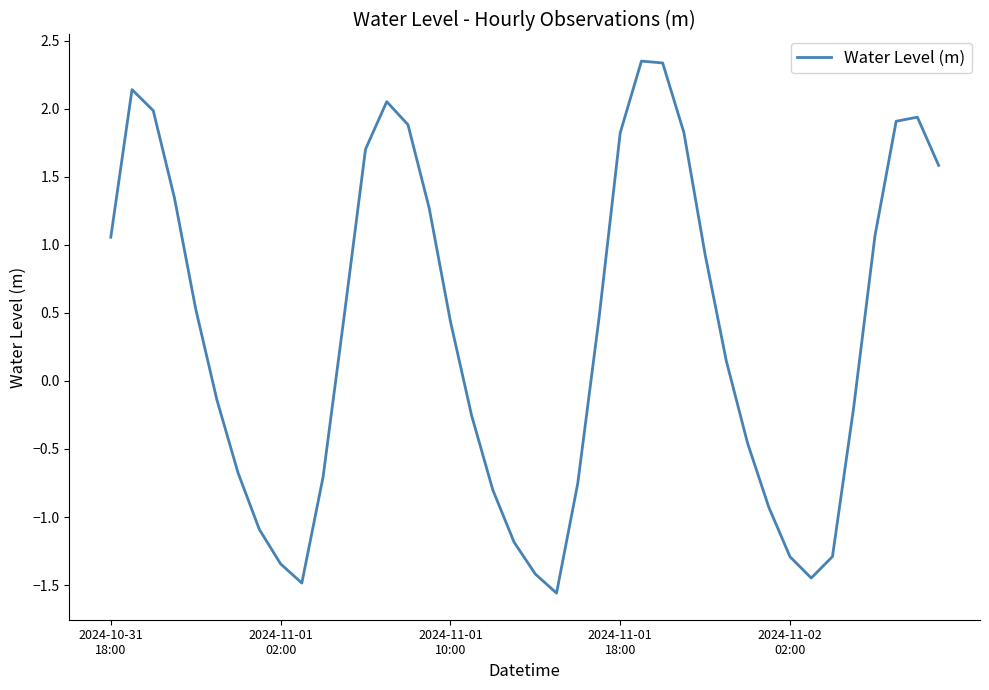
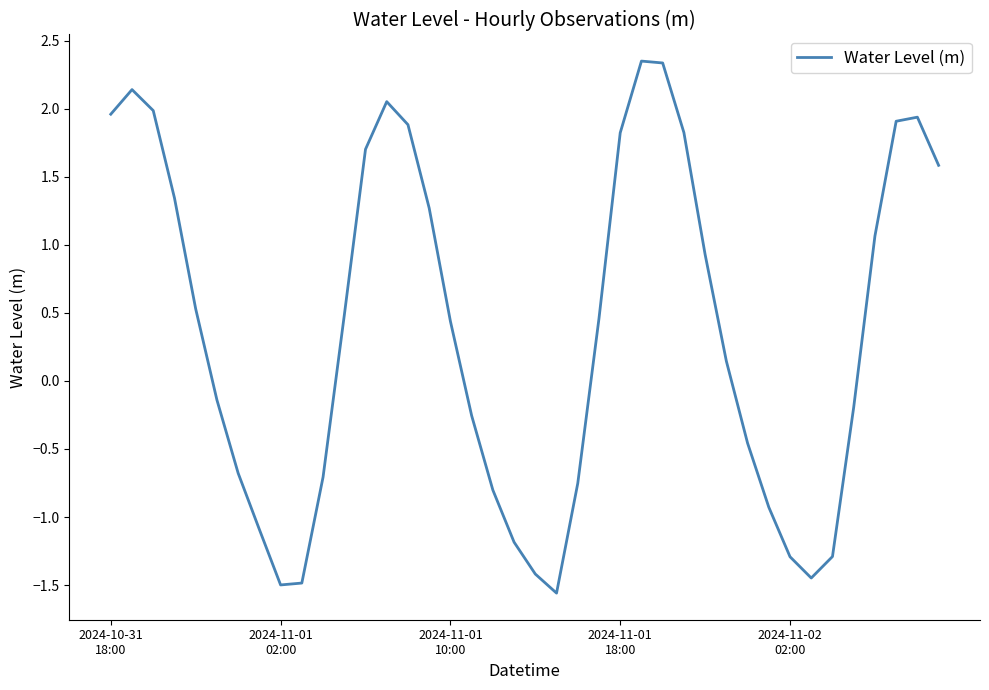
2024-10-31 18:00: 1.06 -> 1.96
2024-11-01 02:00: -1.34 -> -1.50
